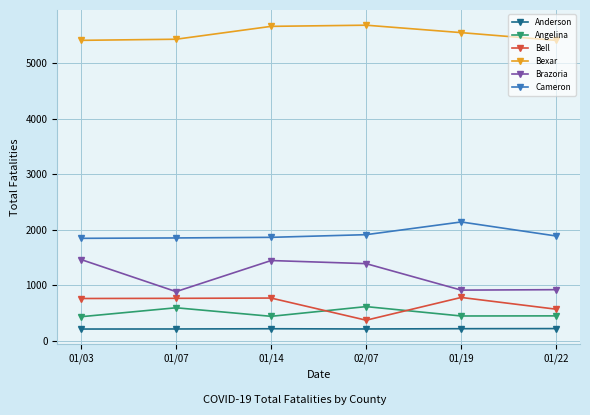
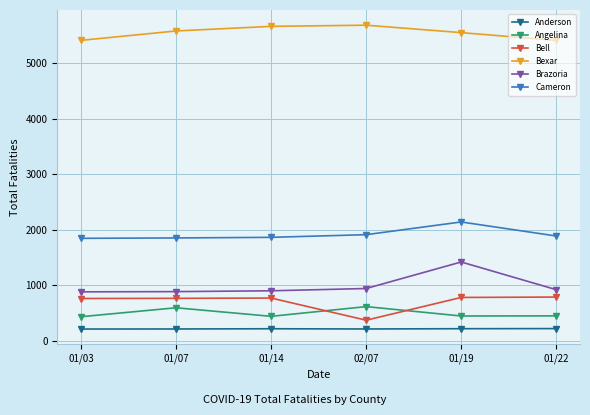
Brazoria, 01/03: 1500 -> 900
Bexar, 01/07: 5400 -> 5600
Brazoria, 01/14: 1400 -> 900
Brazoria, 02/07: 1400 -> 900
Brazoria, 01/19: 900 -> 1400
Bell, 01/22: 600 -> 800
